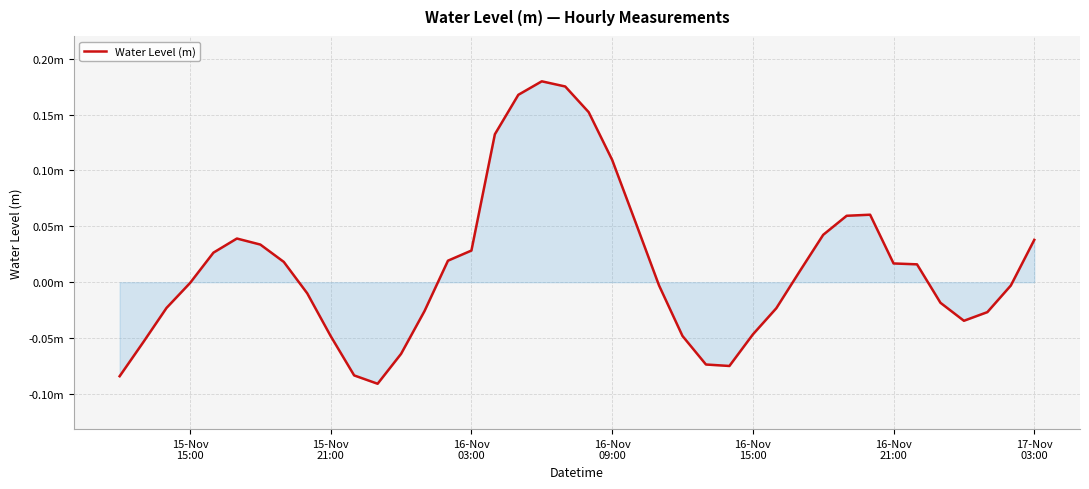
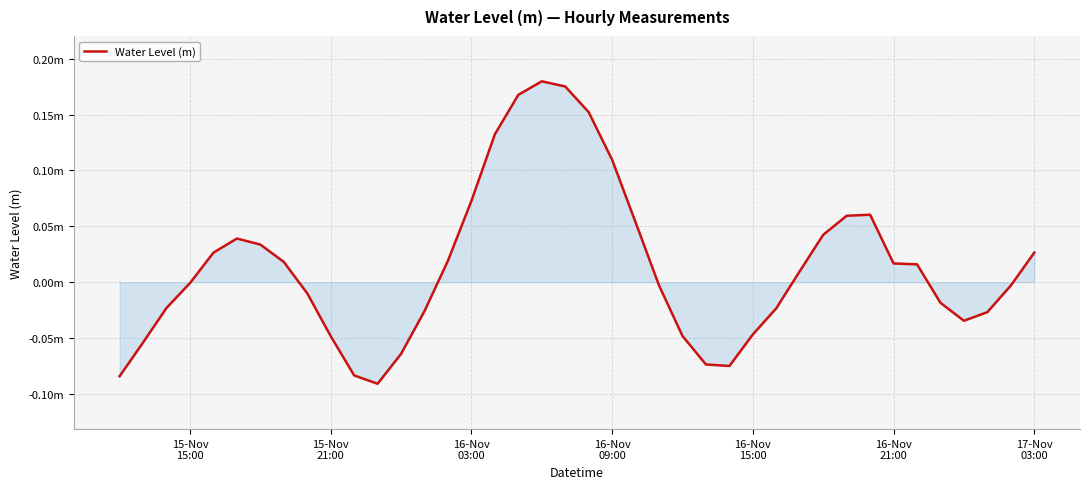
Water Level (m), 16-Nov 03:00: 0.028m -> 0.073m
Water Level (m), 17-Nov 03:00: 0.038m -> 0.026m
